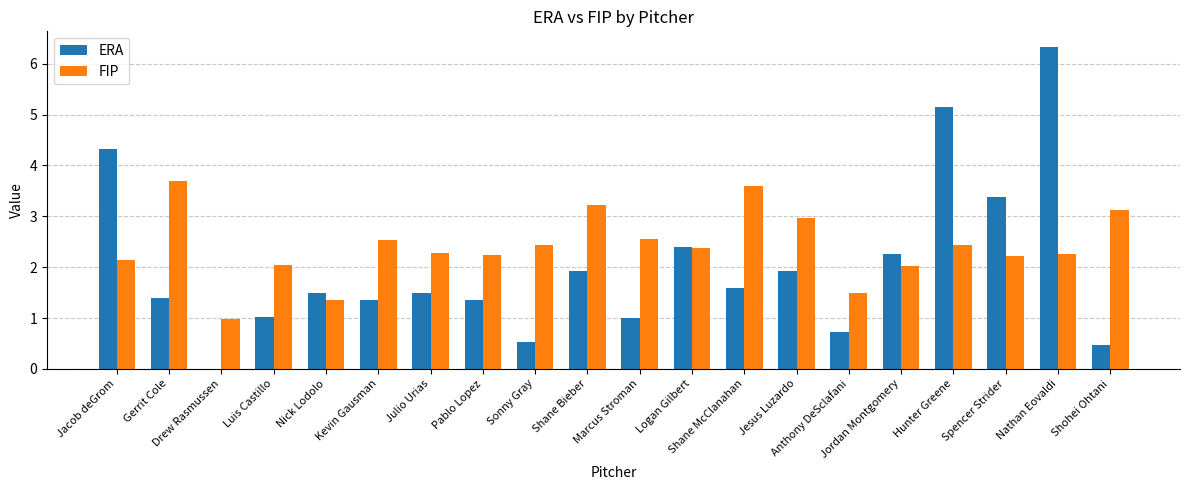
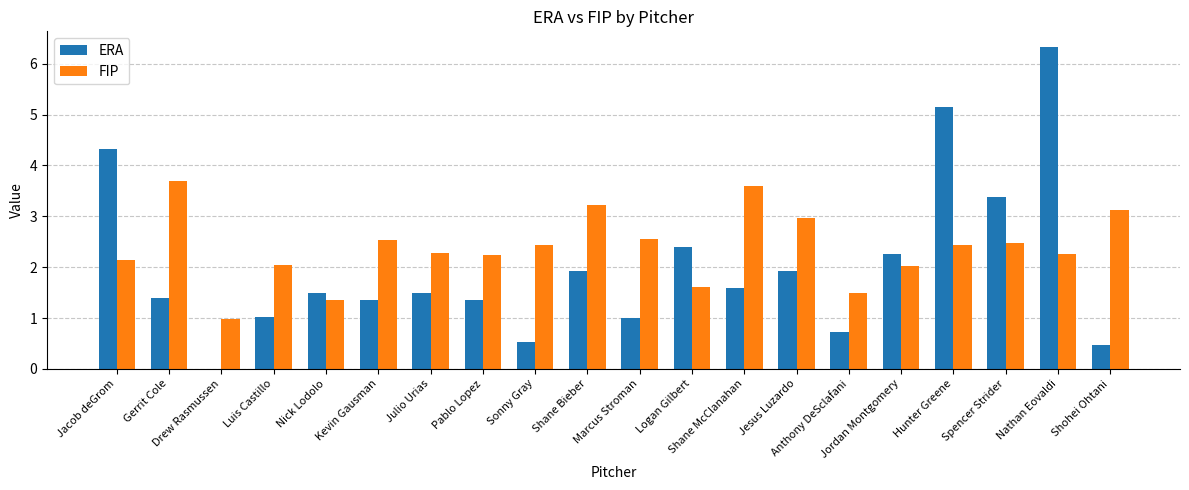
FIP, Logan Gilbert: 2.4 -> 1.6
FIP, Spencer Strider: 2.2 -> 2.5
